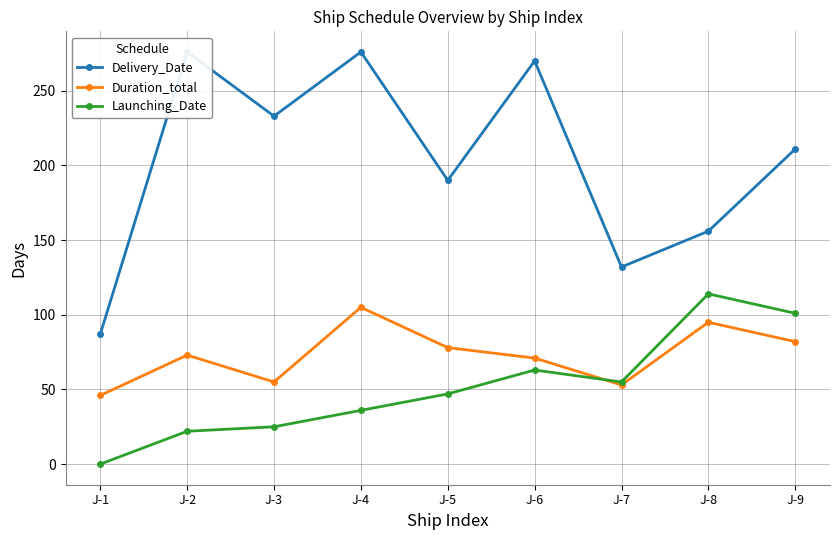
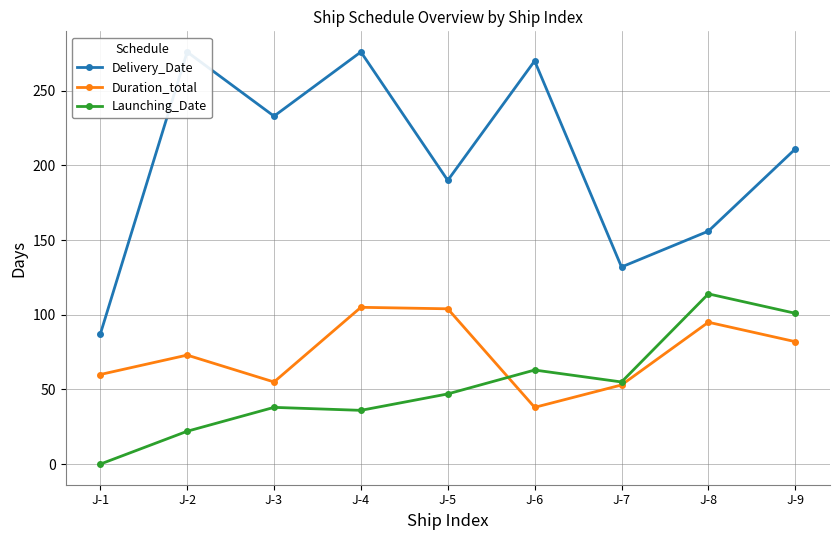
Duration_total, J-1: 46 -> 60
Launching_Date, J-3: 25 -> 38
Duration_total, J-5: 78 -> 104
Duration_total, J-6: 71 -> 38
